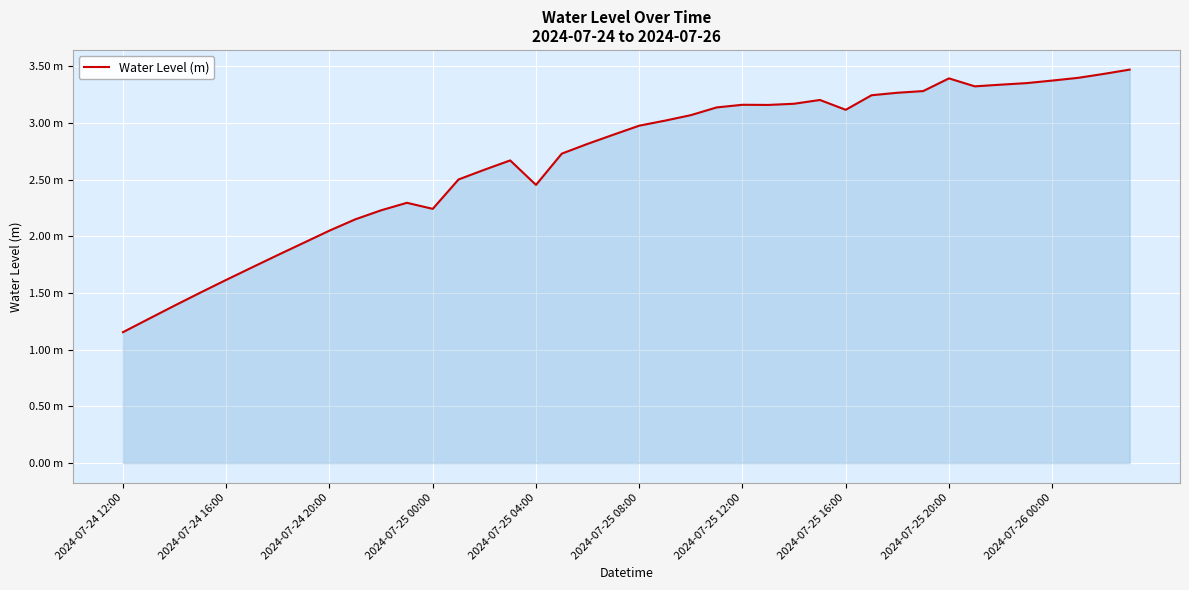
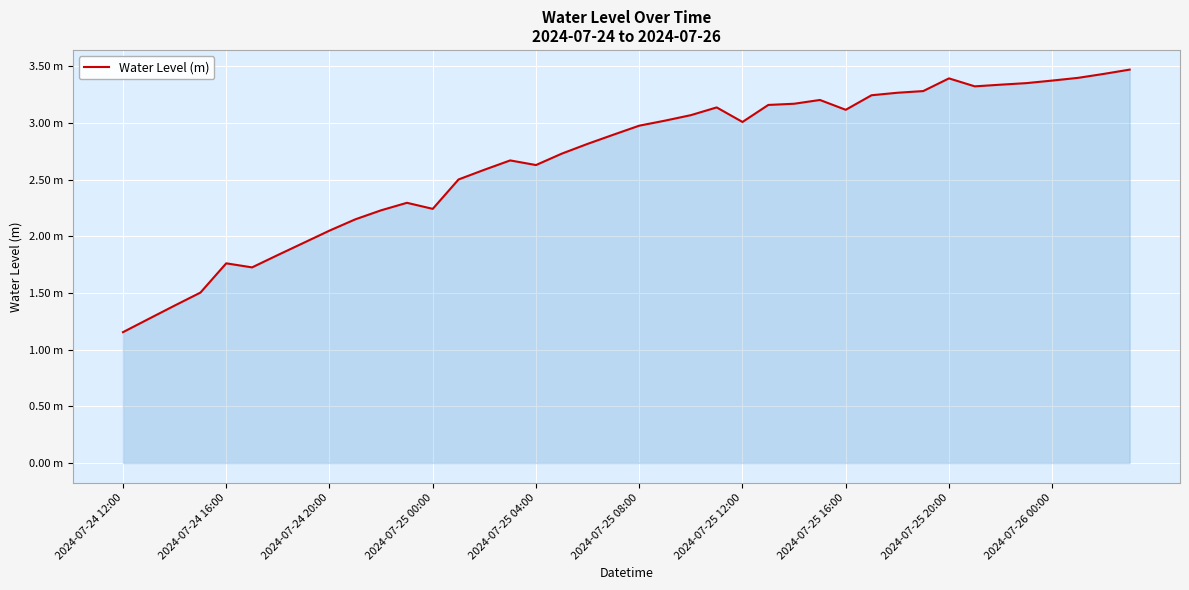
2024-07-24 16:00: 1.62 m -> 1.76 m
2024-07-25 04:00: 2.45 m -> 2.63 m
2024-07-25 12:00: 3.16 m -> 3.01 m
